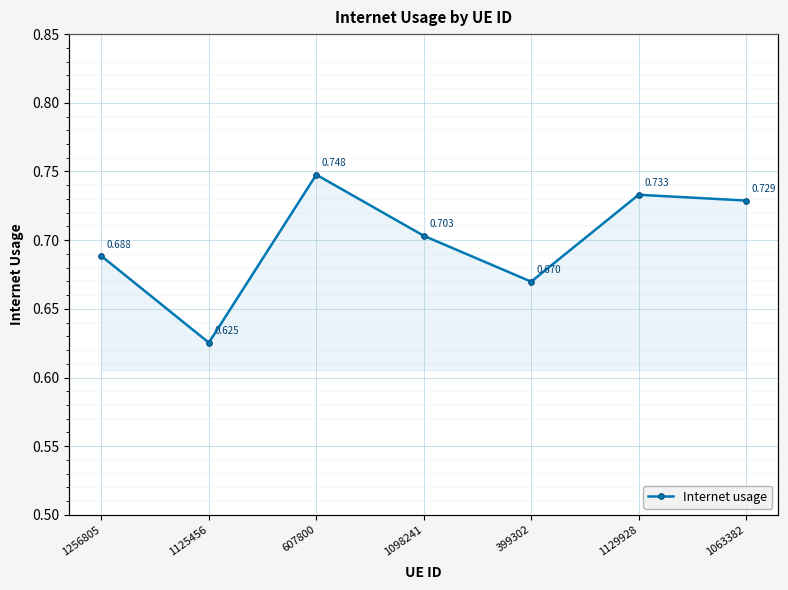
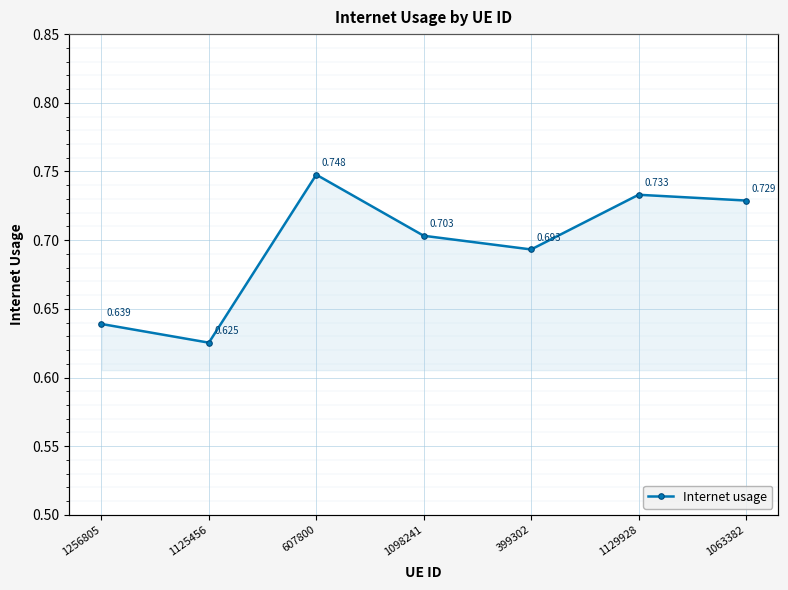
1256805: 0.688 -> 0.639
399302: 0.670 -> 0.693
